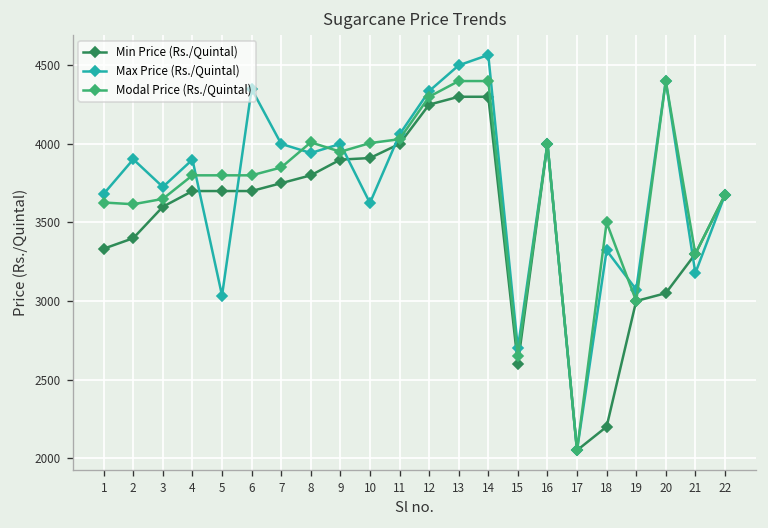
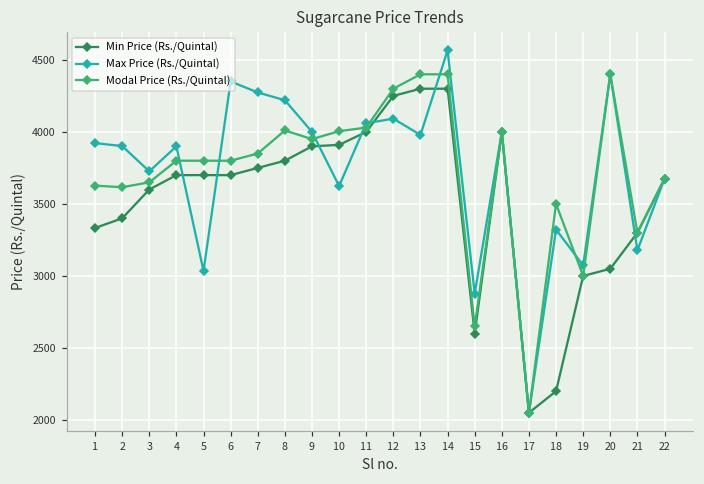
Max Price (Rs./Quintal), 1: 3680 -> 3920
Max Price (Rs./Quintal), 7: 4000 -> 4270
Max Price (Rs./Quintal), 8: 3940 -> 4220
Max Price (Rs./Quintal), 12: 4340 -> 4090
Max Price (Rs./Quintal), 13: 4500 -> 3980
Max Price (Rs./Quintal), 15: 2700 -> 2880
